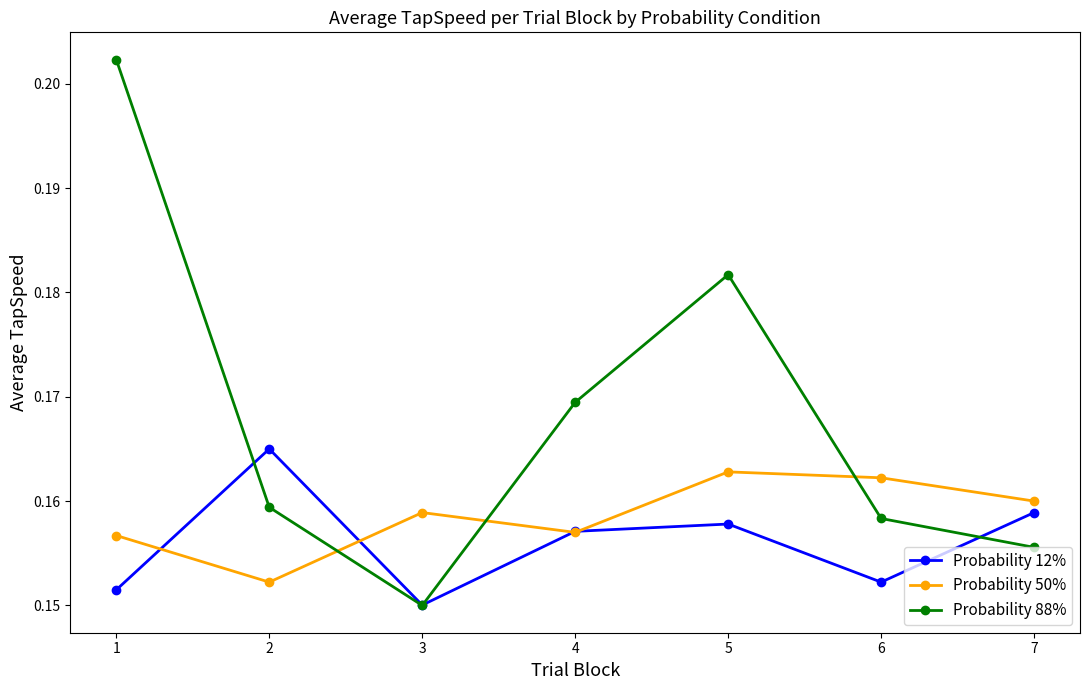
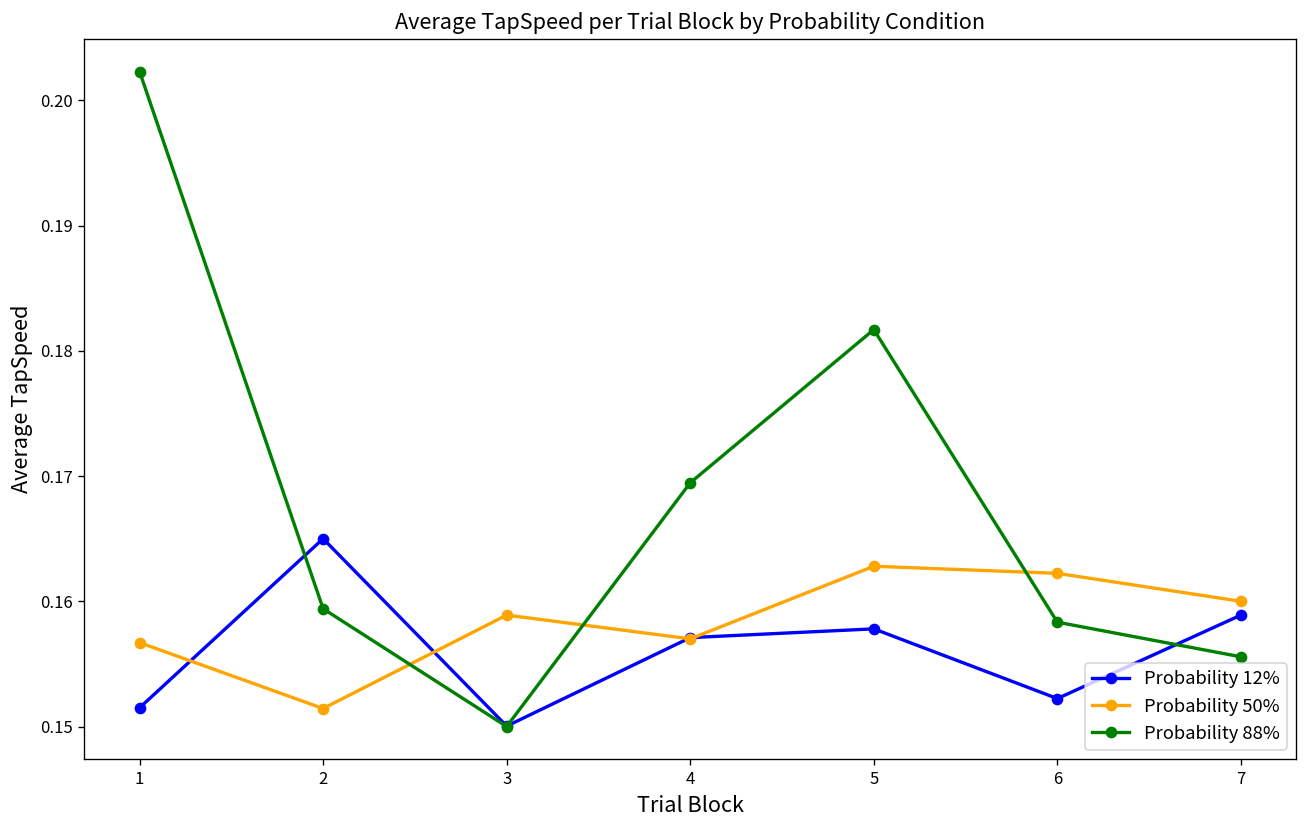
Probability 50%, 2: 0.1522 -> 0.1514
